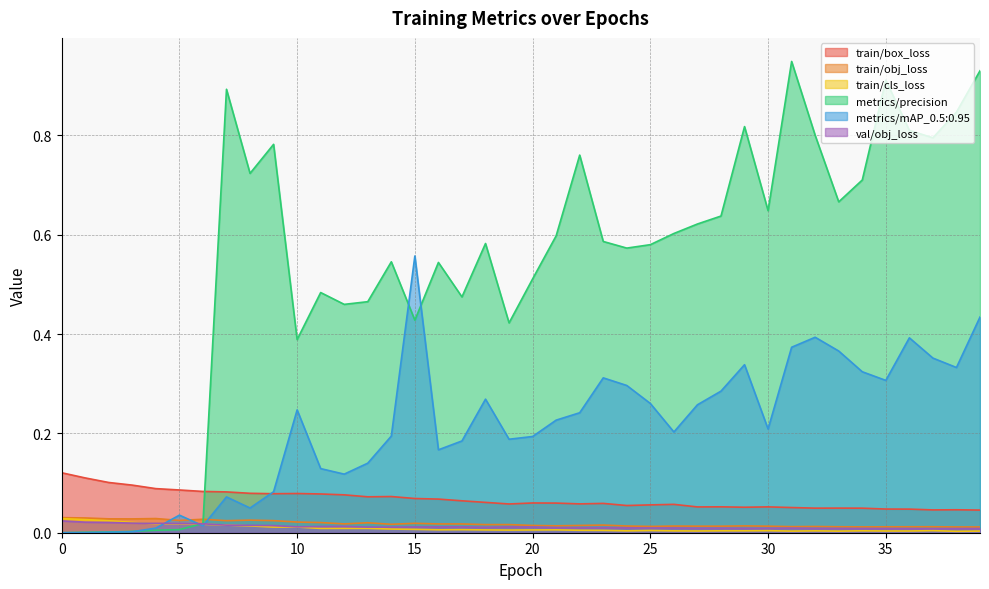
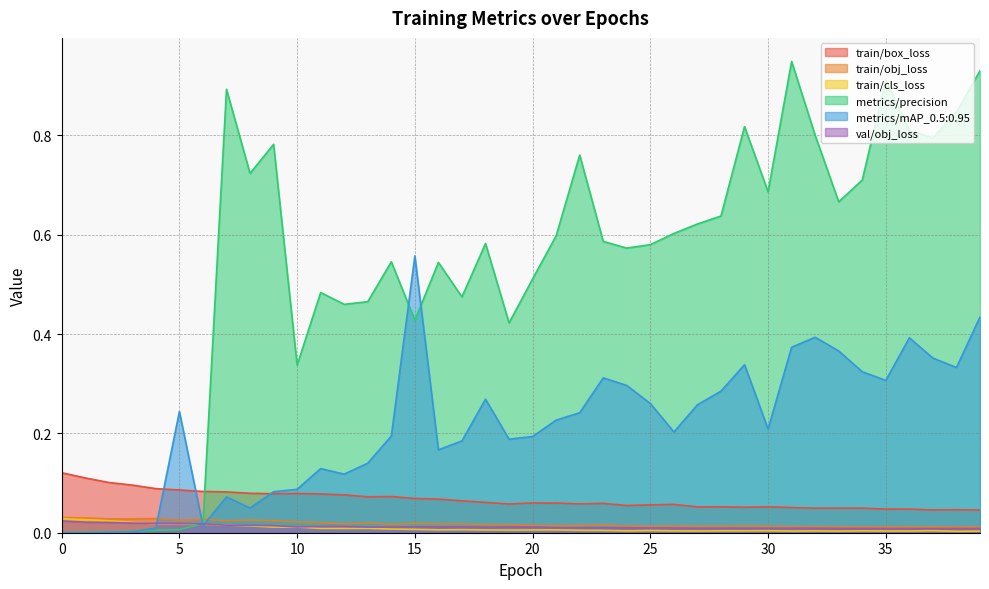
metrics/mAP_0.5:0.95, 5: 0.04 -> 0.24
metrics/precision, 10: 0.39 -> 0.34
metrics/mAP_0.5:0.95, 10: 0.25 -> 0.09
metrics/precision, 30: 0.65 -> 0.69
